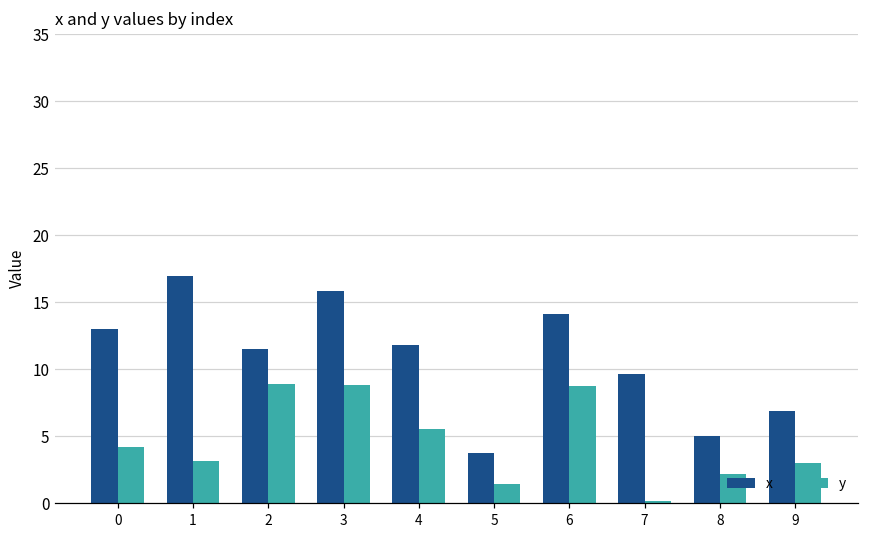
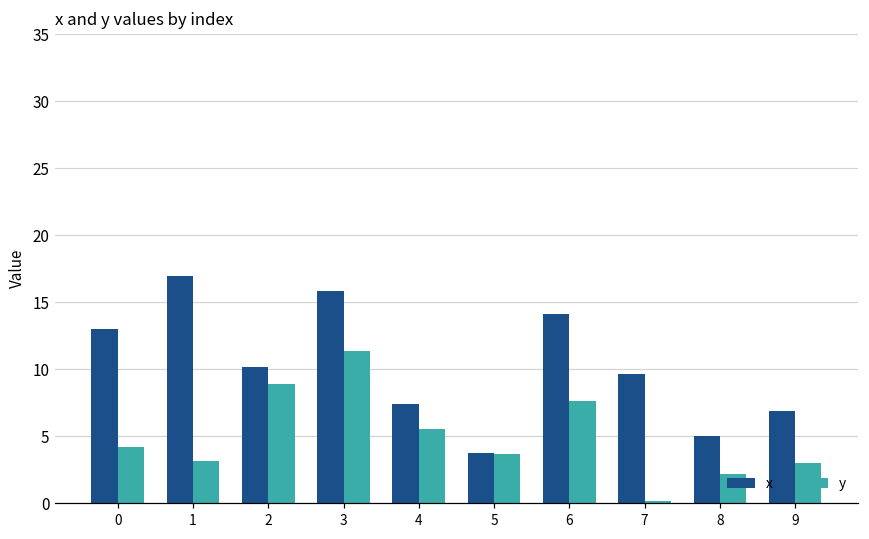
x, 2: 11.5 -> 10.1
y, 3: 8.8 -> 11.3
x, 4: 11.8 -> 7.4
y, 5: 1.4 -> 3.6
y, 6: 8.8 -> 7.6
